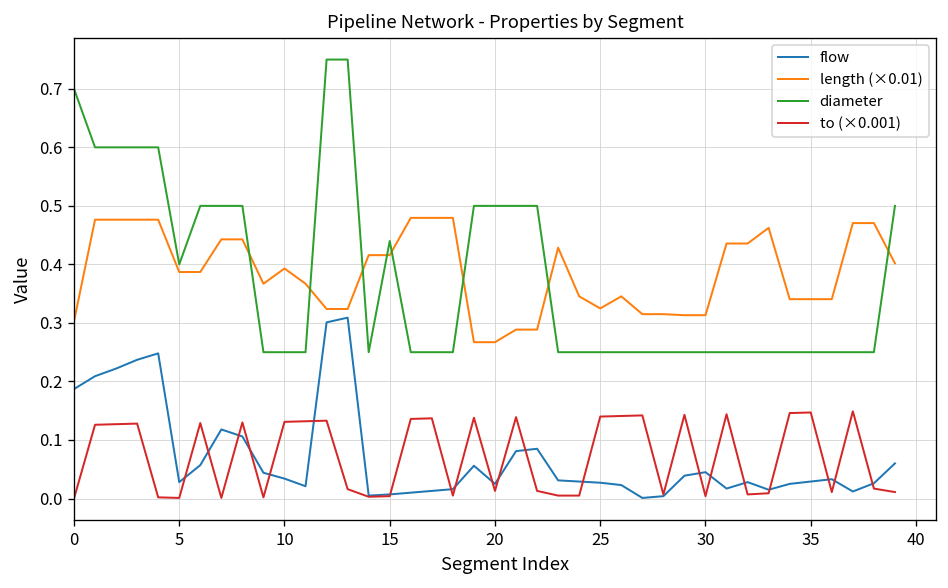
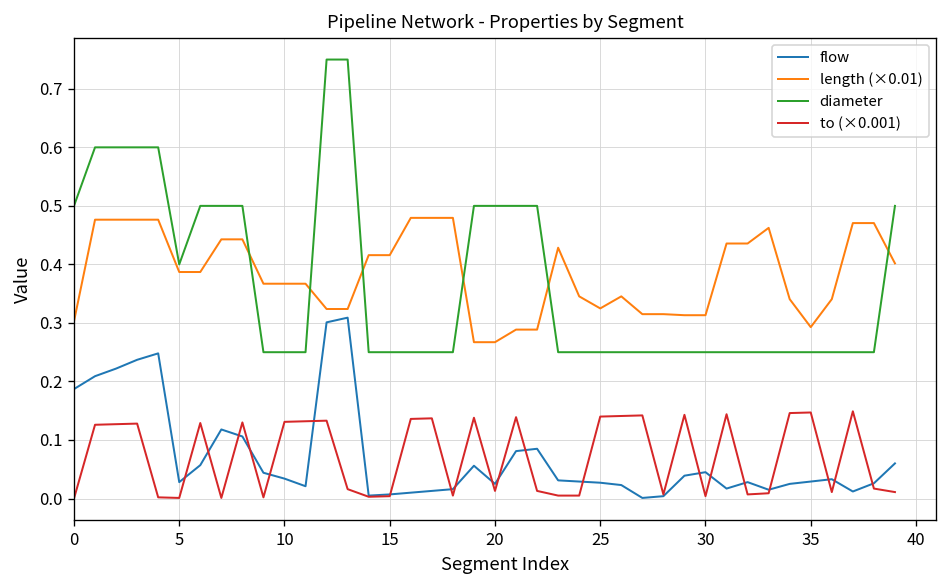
diameter, 0: 0.7 -> 0.5
length (×0.01), 10: 0.39 -> 0.37
diameter, 15: 0.44 -> 0.25
length (×0.01), 35: 0.34 -> 0.29
